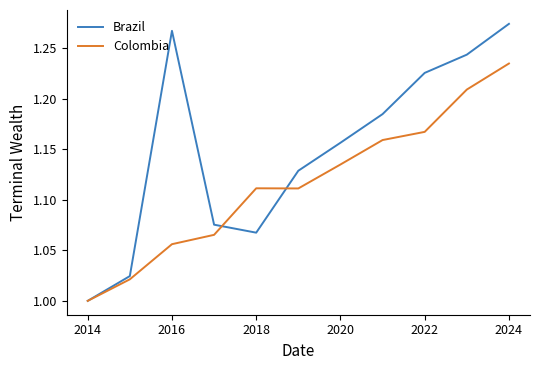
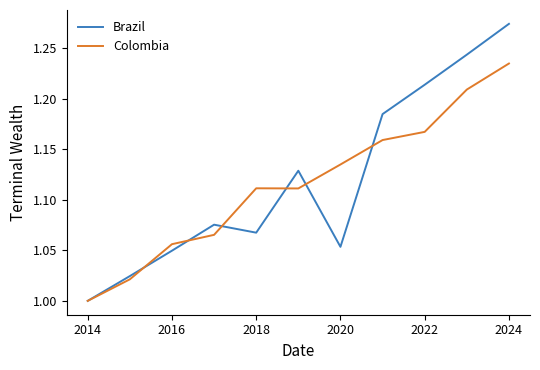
Brazil, 2016: 1.267 -> 1.050
Brazil, 2020: 1.156 -> 1.053
Brazil, 2022: 1.225 -> 1.214
